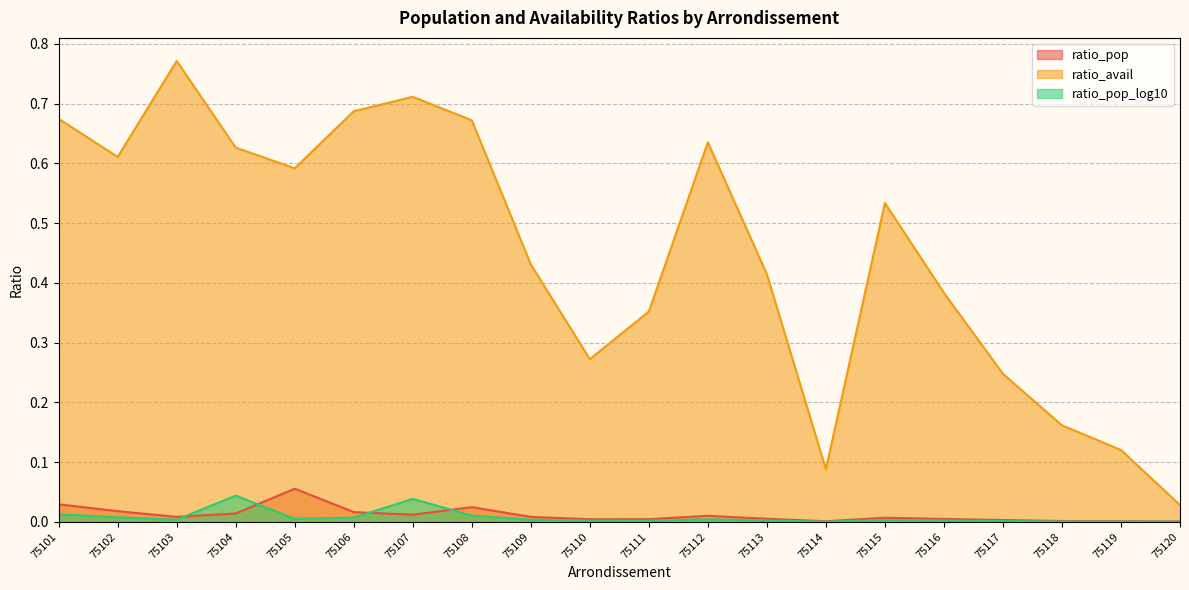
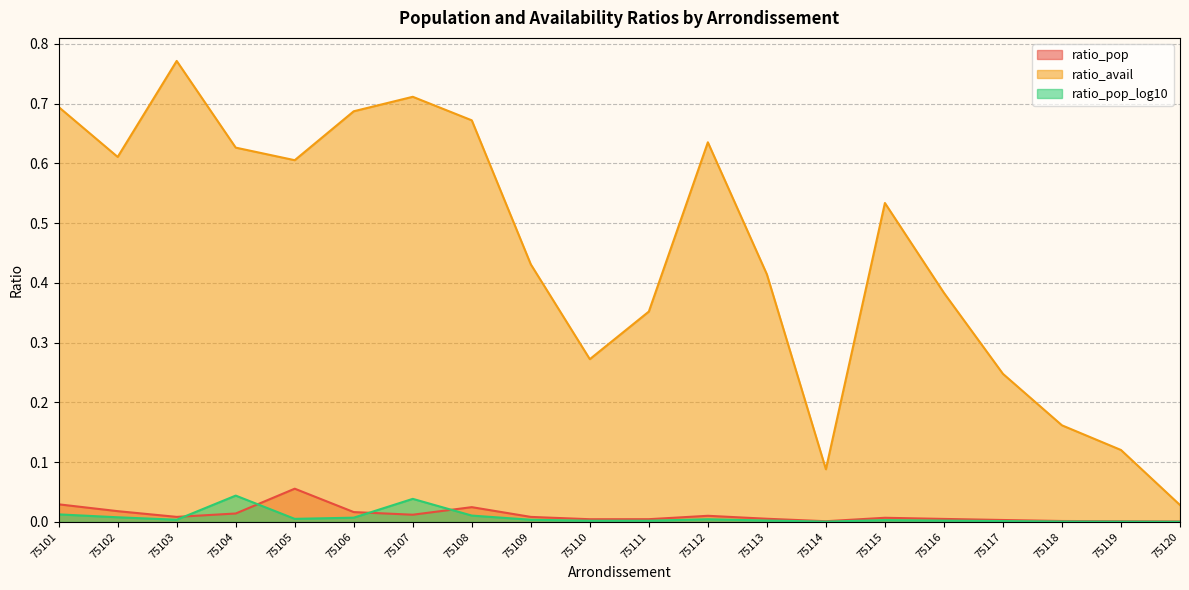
ratio_avail, 75101: 0.67 -> 0.69
ratio_avail, 75105: 0.59 -> 0.61
